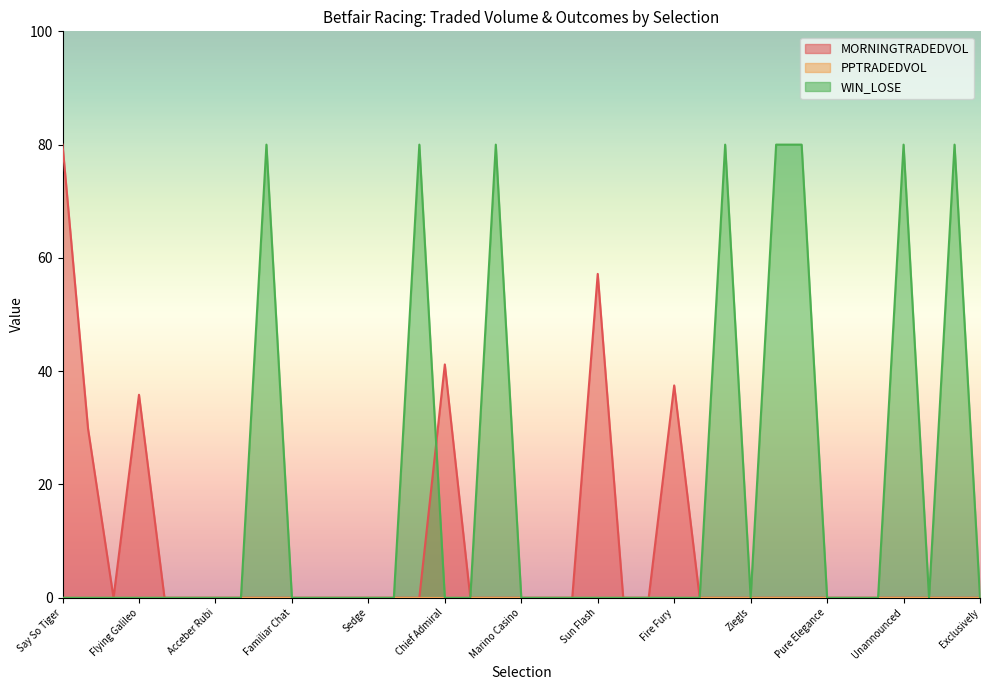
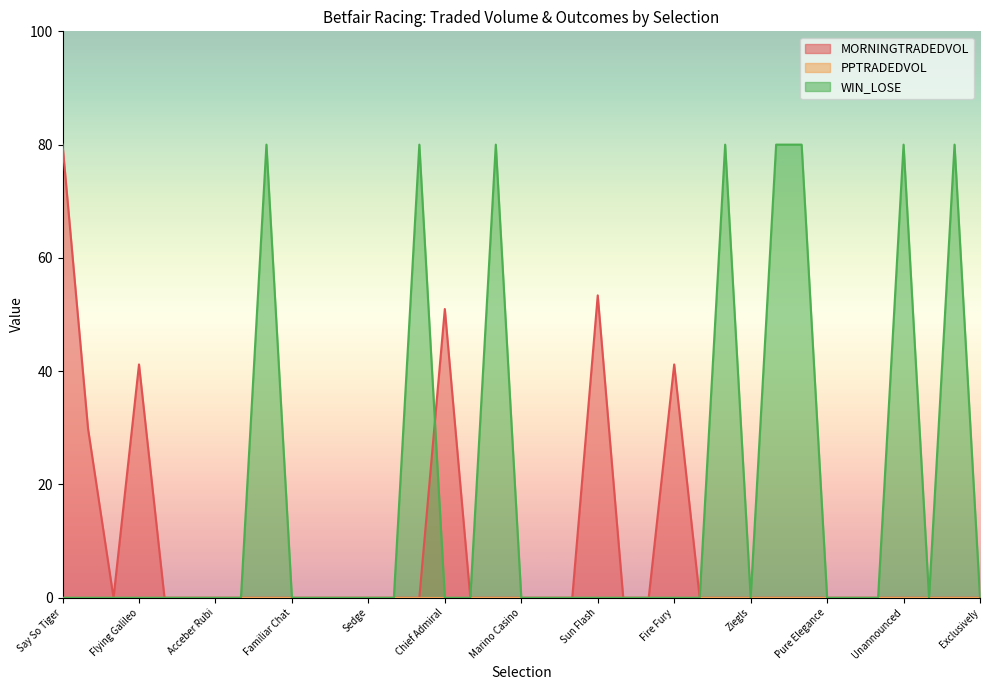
MORNINGTRADEDVOL, Flying Galileo: 36 -> 41
MORNINGTRADEDVOL, Chief Admiral: 41 -> 51
MORNINGTRADEDVOL, Sun Flash: 57 -> 53
MORNINGTRADEDVOL, Fire Fury: 37 -> 41
